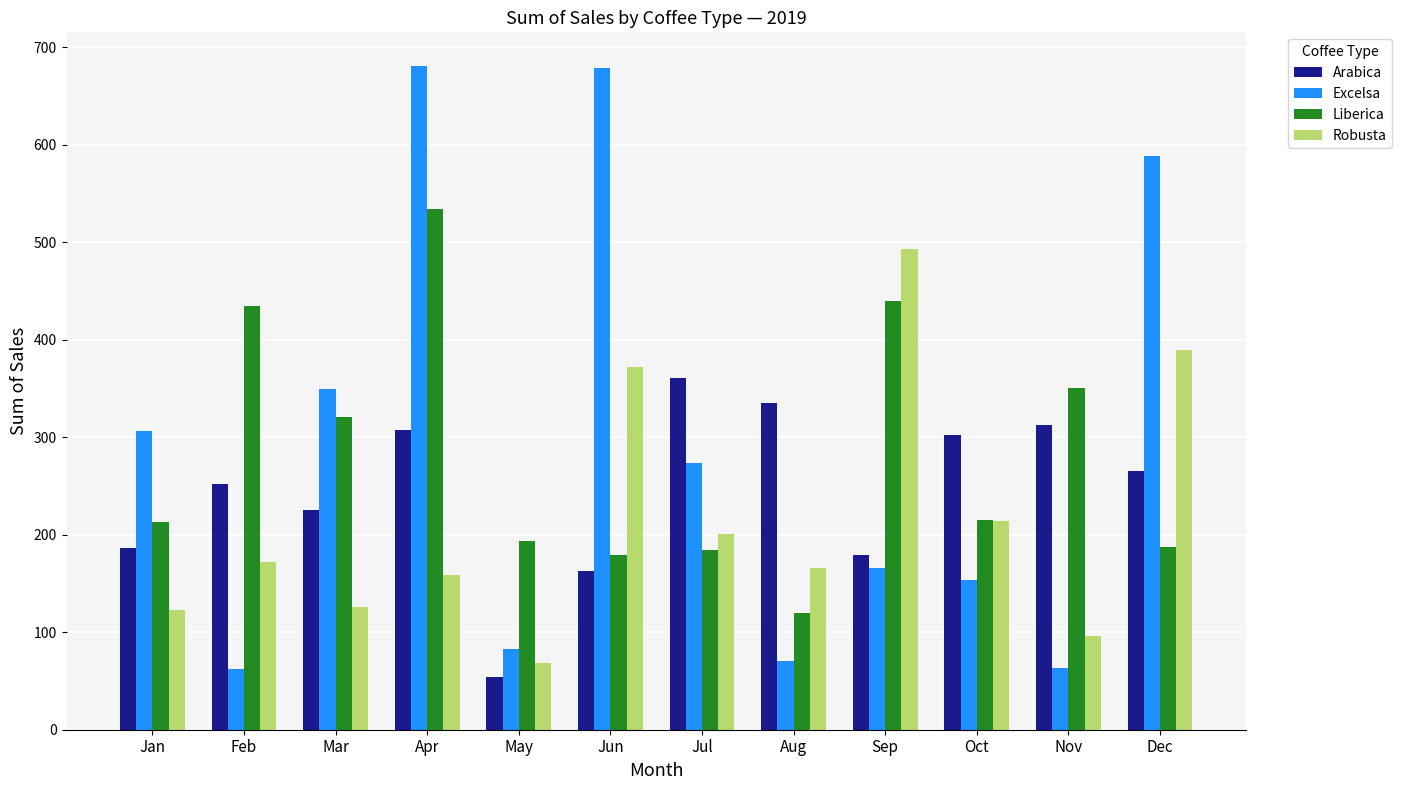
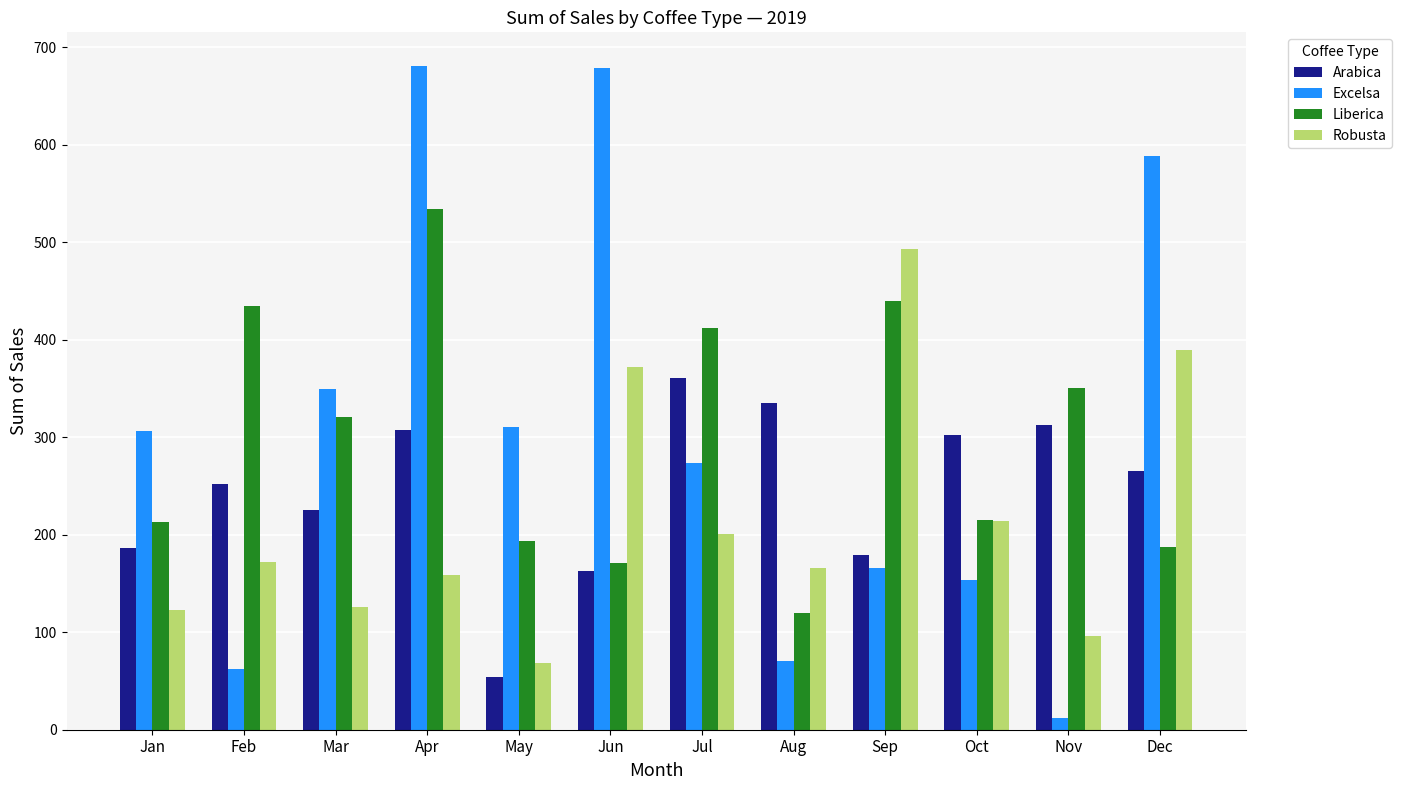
Excelsa, May: 80 -> 310
Liberica, Jun: 180 -> 170
Liberica, Jul: 180 -> 410
Excelsa, Nov: 60 -> 10
